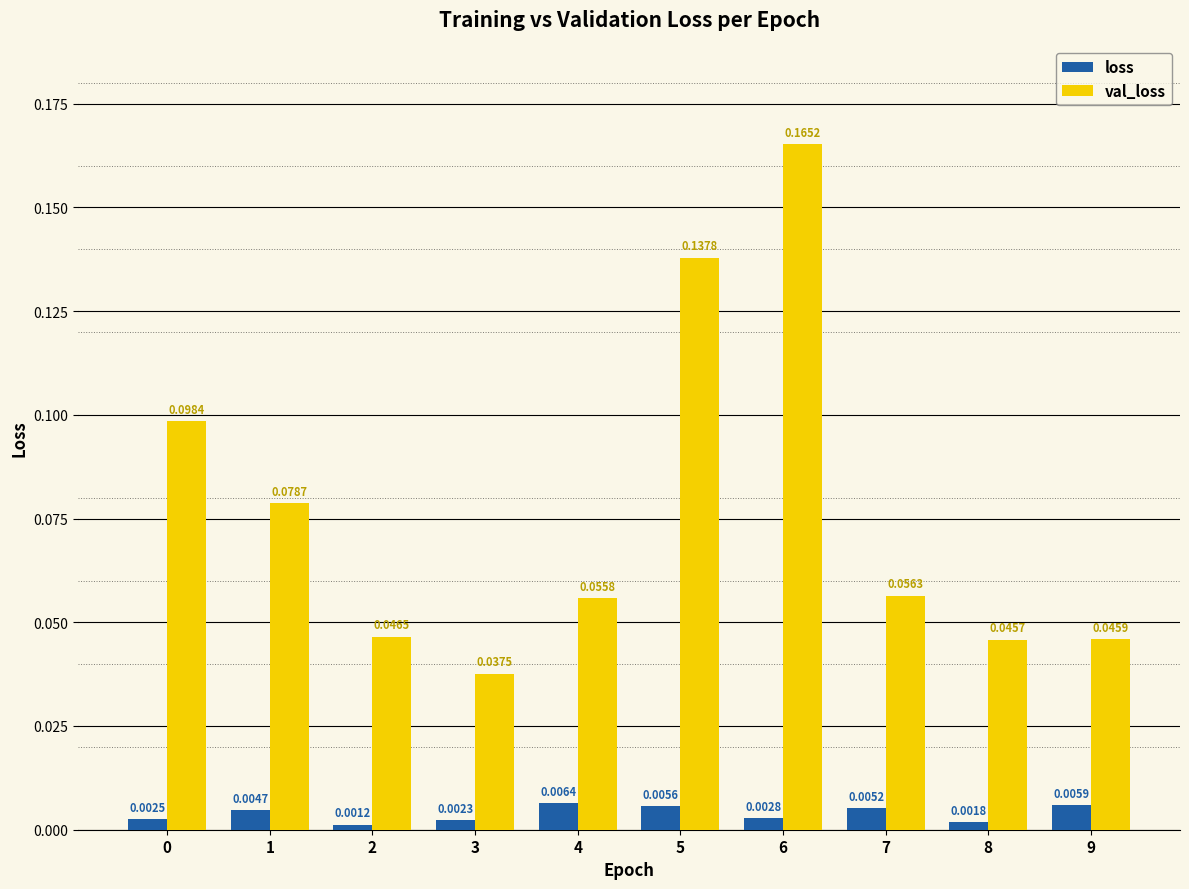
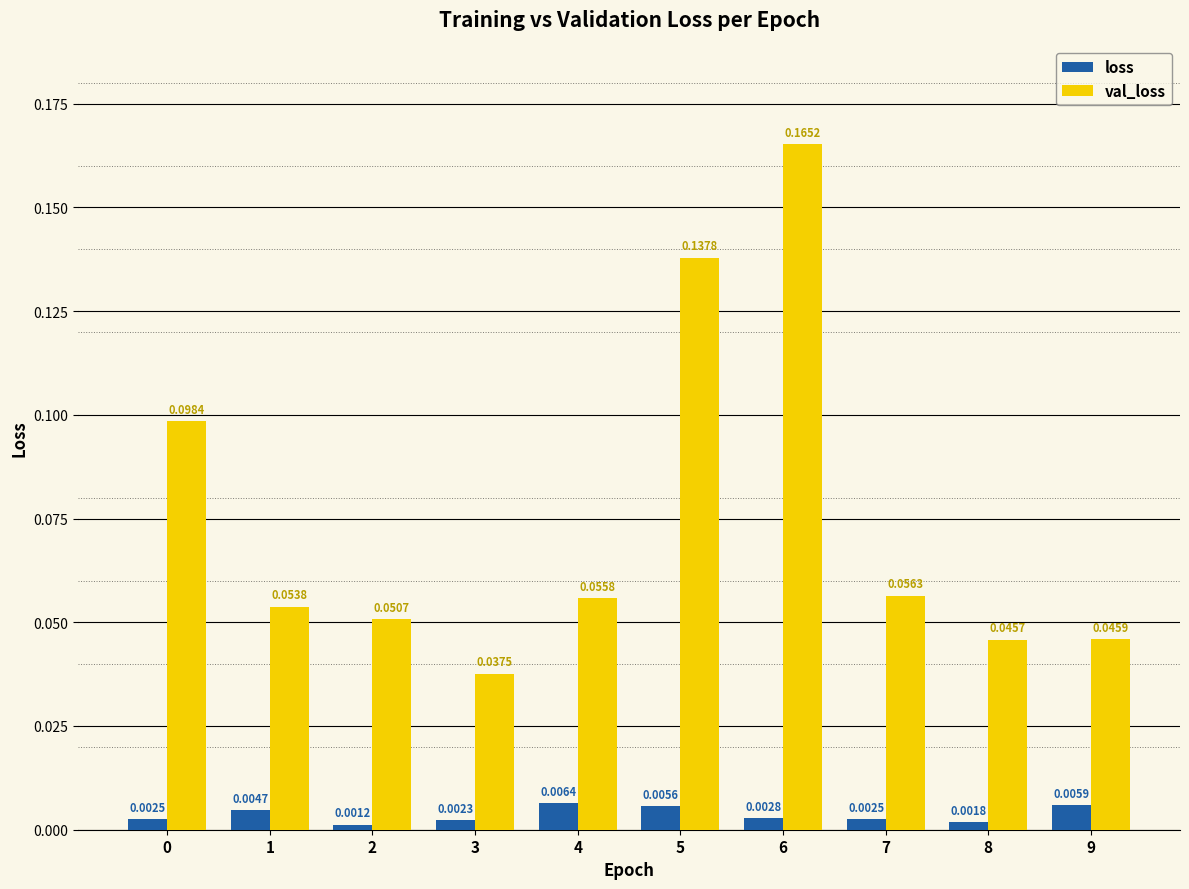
val_loss, 1: 0.0787 -> 0.0538
val_loss, 2: 0.0465 -> 0.0507
loss, 7: 0.0052 -> 0.0025
